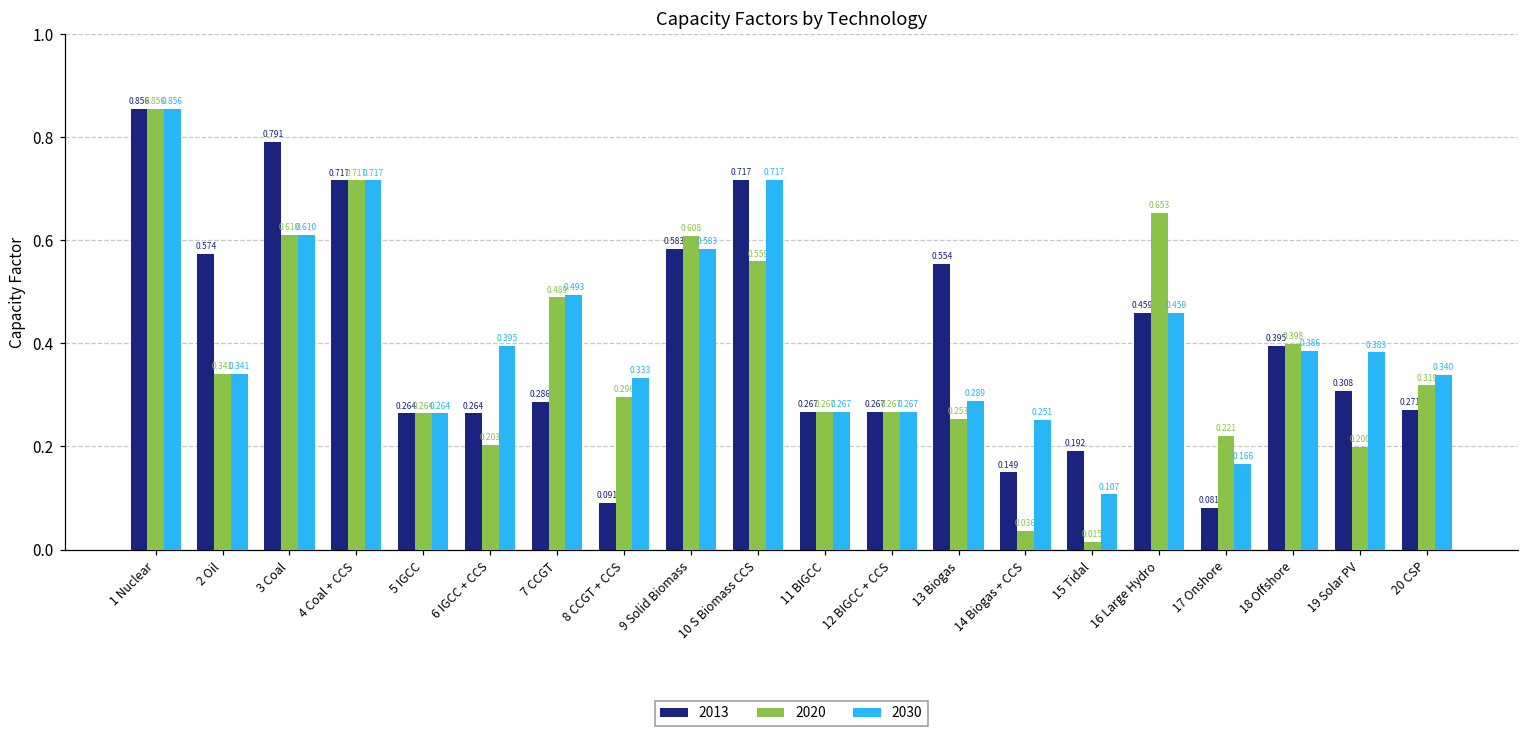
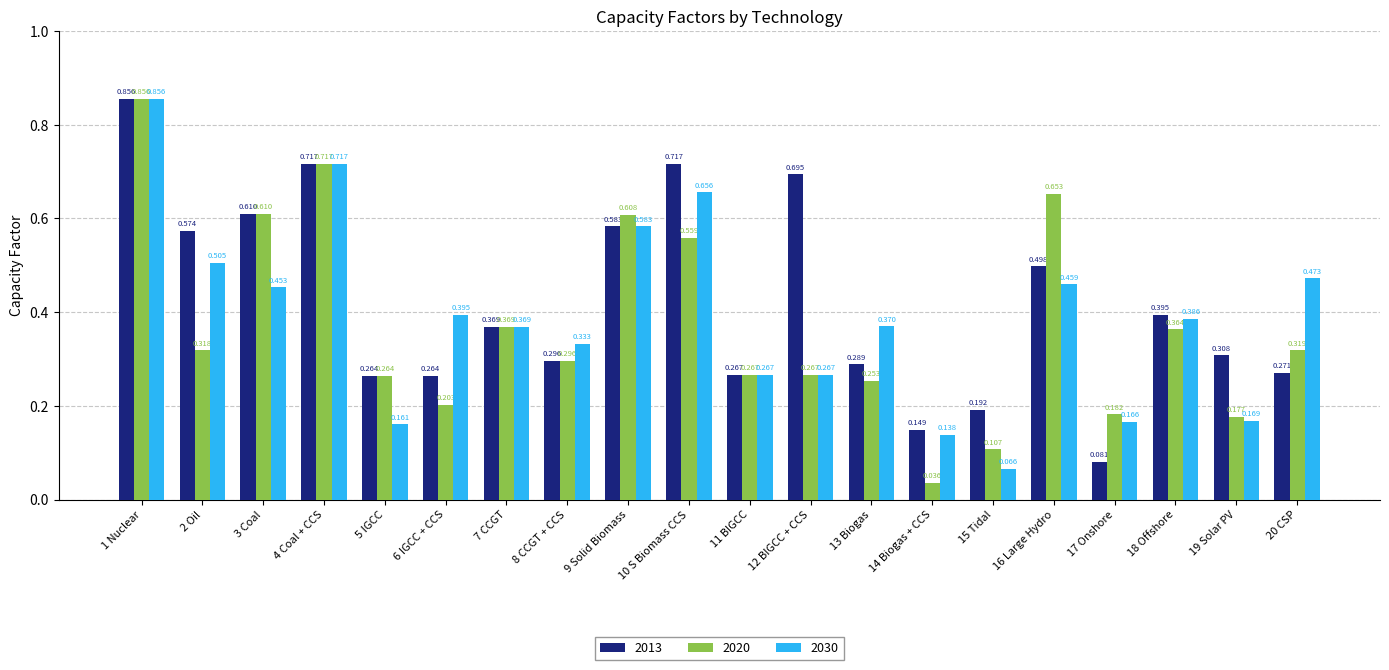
2020, 2 Oil: 0.341 -> 0.318
2030, 2 Oil: 0.341 -> 0.505
2013, 3 Coal: 0.791 -> 0.610
2030, 3 Coal: 0.610 -> 0.453
2030, 5 IGCC: 0.264 -> 0.161
2013, 7 CCGT: 0.286 -> 0.369
2020, 7 CCGT: 0.489 -> 0.369
2030, 7 CCGT: 0.493 -> 0.369
2013, 8 CCGT + CCS: 0.091 -> 0.296
2030, 10 S Biomass CCS: 0.717 -> 0.656
2013, 12 BIGCC + CCS: 0.267 -> 0.695
2013, 13 Biogas: 0.554 -> 0.289
2030, 13 Biogas: 0.289 -> 0.370
2030, 14 Biogas + CCS: 0.251 -> 0.138
2020, 15 Tidal: 0.015 -> 0.107
2030, 15 Tidal: 0.107 -> 0.066
2013, 16 Large Hydro: 0.459 -> 0.498
2020, 17 Onshore: 0.221 -> 0.182
2020, 18 Offshore: 0.398 -> 0.364
2020, 19 Solar PV: 0.200 -> 0.177
2030, 19 Solar PV: 0.383 -> 0.169
2030, 20 CSP: 0.340 -> 0.473
